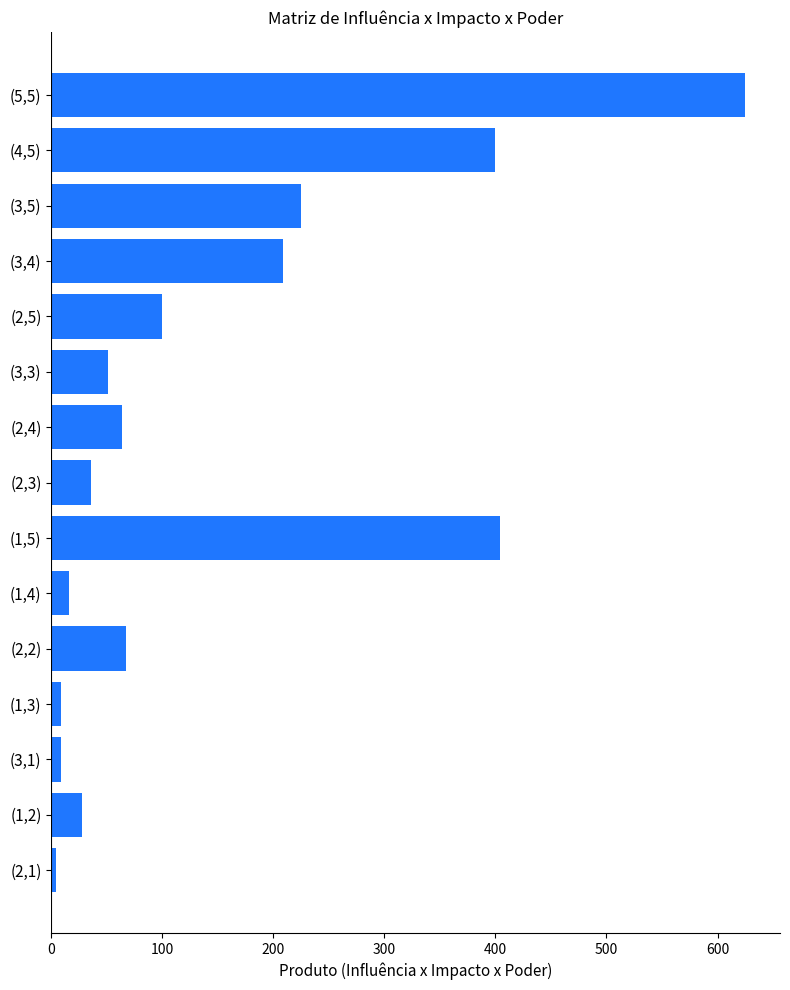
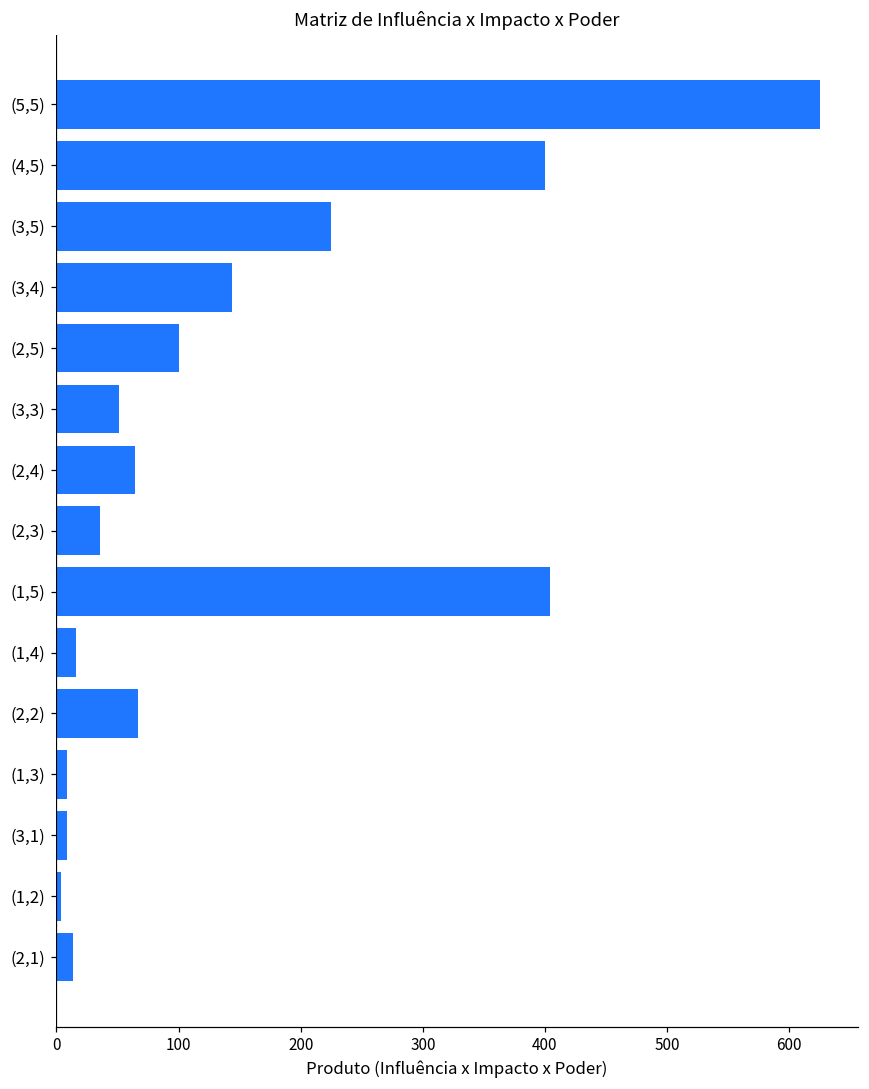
(3,4): 209 -> 144
(1,2): 28 -> 4
(2,1): 4 -> 14
